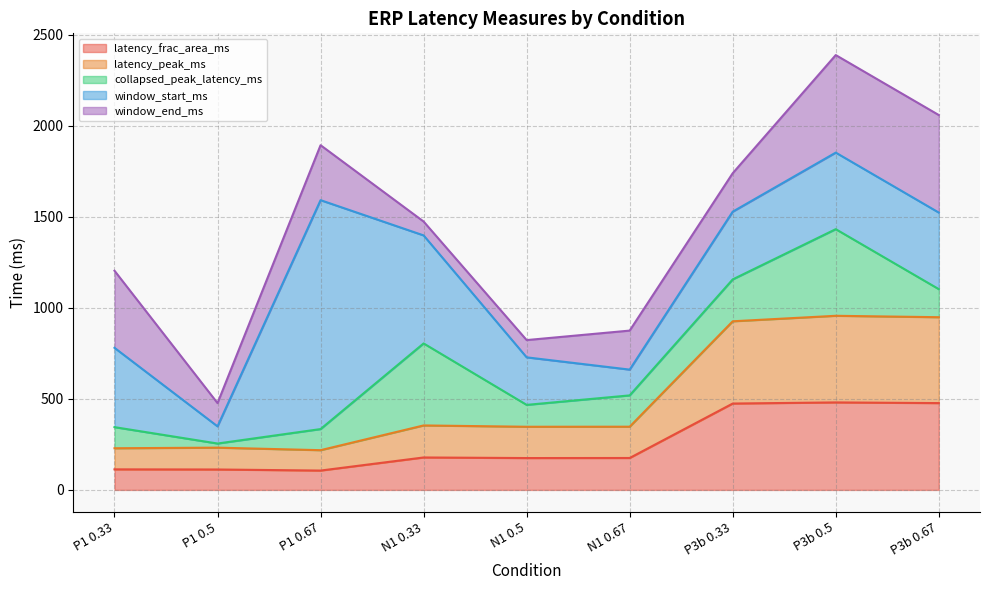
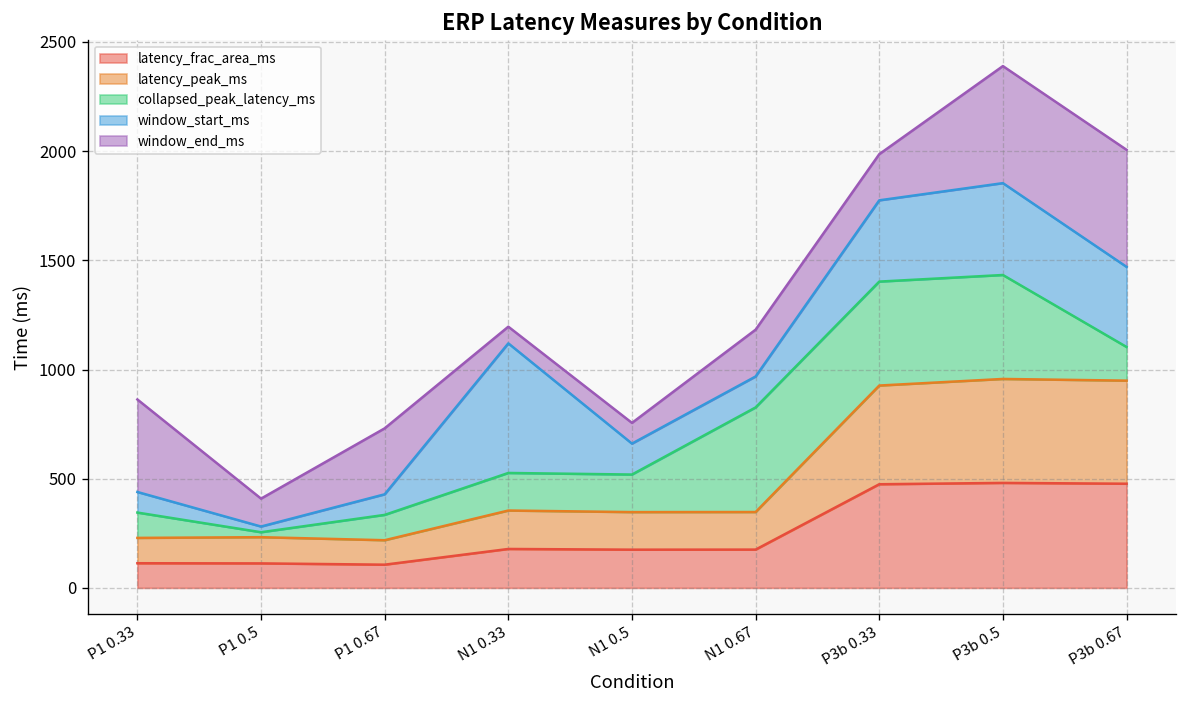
window_start_ms, P1 0.33: 440 -> 90
window_start_ms, P1 0.5: 90 -> 30
window_start_ms, P1 0.67: 1260 -> 90
collapsed_peak_latency_ms, N1 0.33: 450 -> 170
collapsed_peak_latency_ms, N1 0.5: 120 -> 170
window_start_ms, N1 0.5: 260 -> 140
collapsed_peak_latency_ms, N1 0.67: 170 -> 480
collapsed_peak_latency_ms, P3b 0.33: 230 -> 480
window_start_ms, P3b 0.67: 420 -> 370
